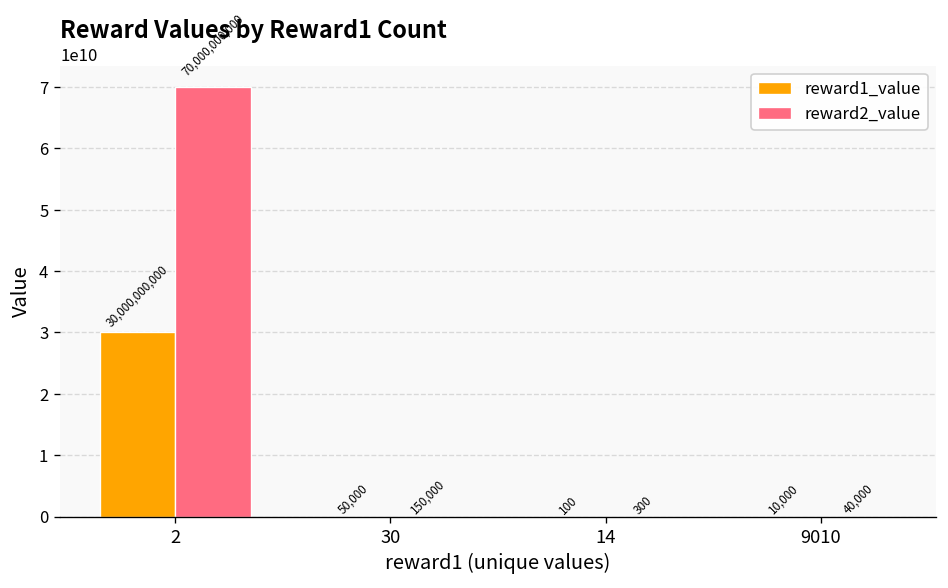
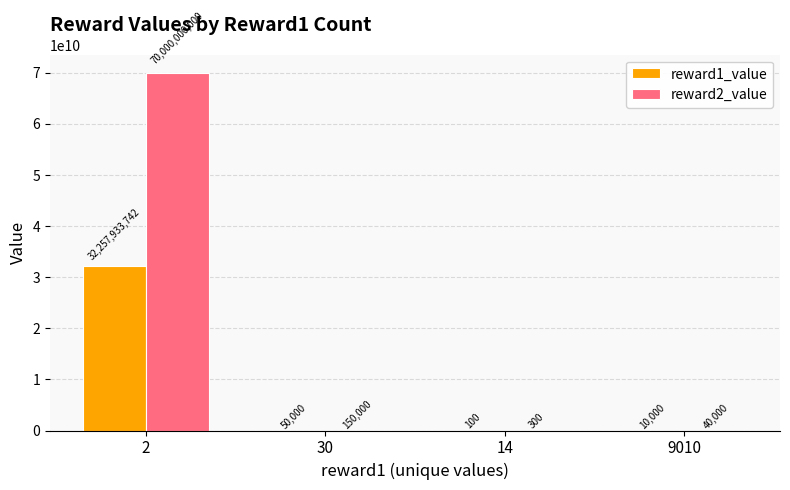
reward1_value, 2: 30,000,000,000 -> 32,257,933,742
